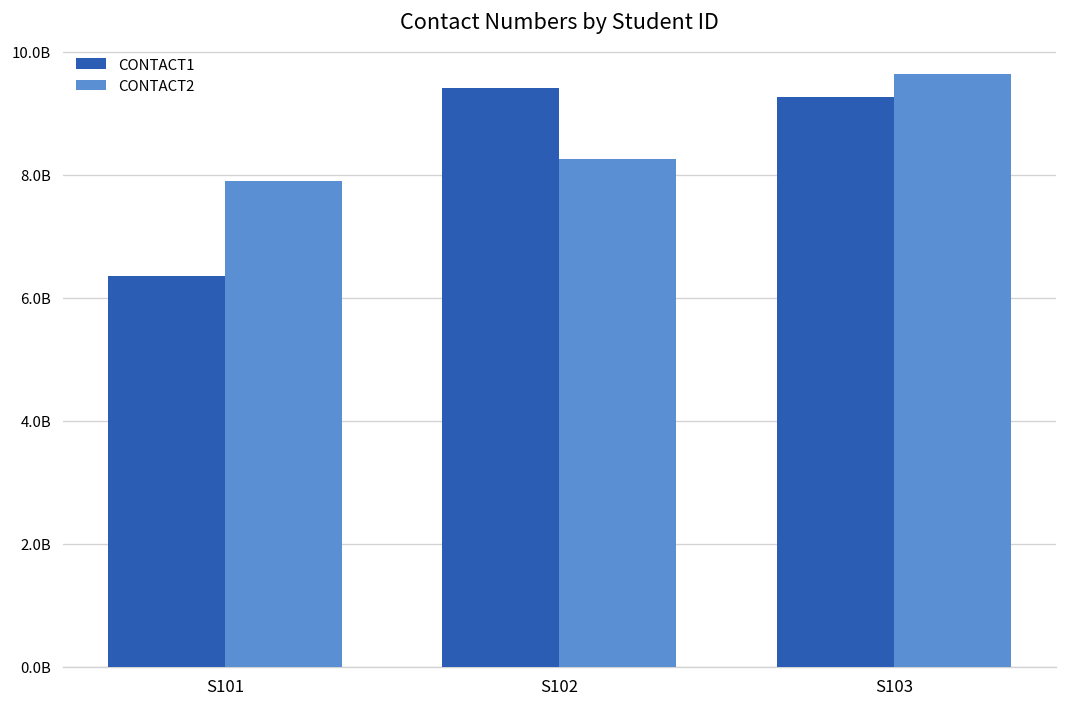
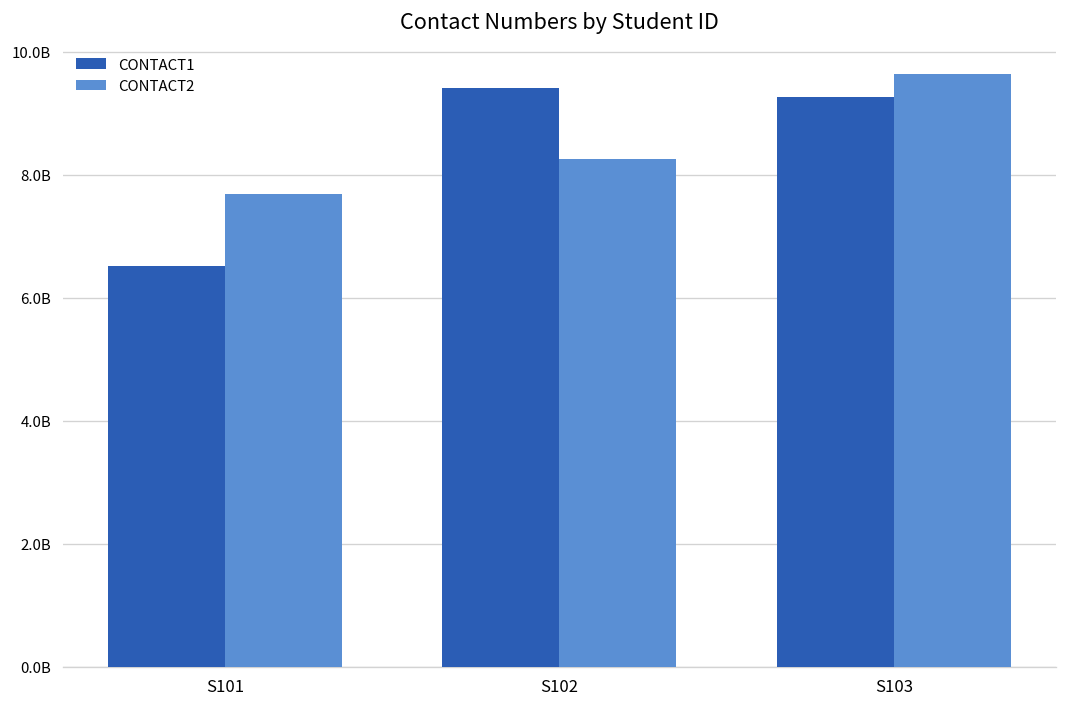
CONTACT1, S101: 6400000000 -> 6500000000
CONTACT2, S101: 7900000000 -> 7700000000
